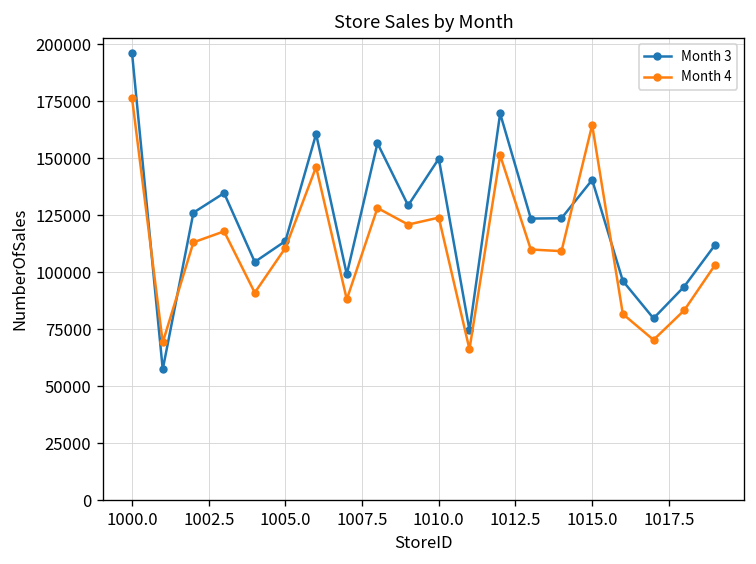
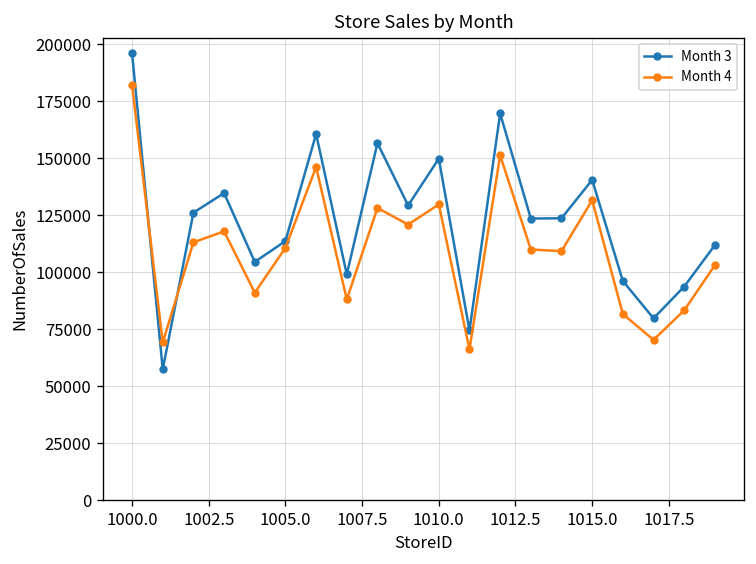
Month 4, 1000.0: 176000 -> 182000
Month 4, 1010.0: 124000 -> 130000
Month 4, 1015.0: 165000 -> 132000
